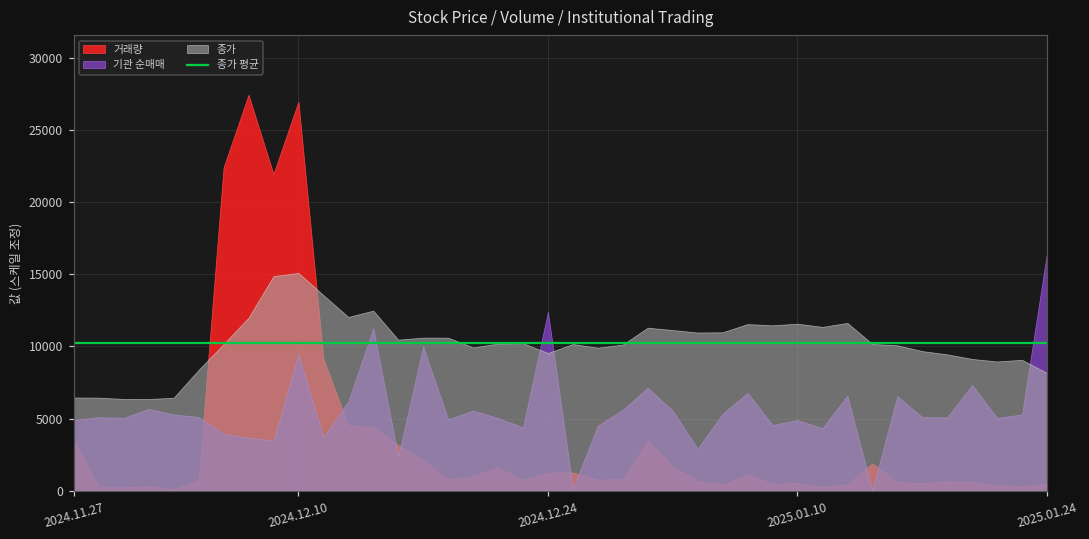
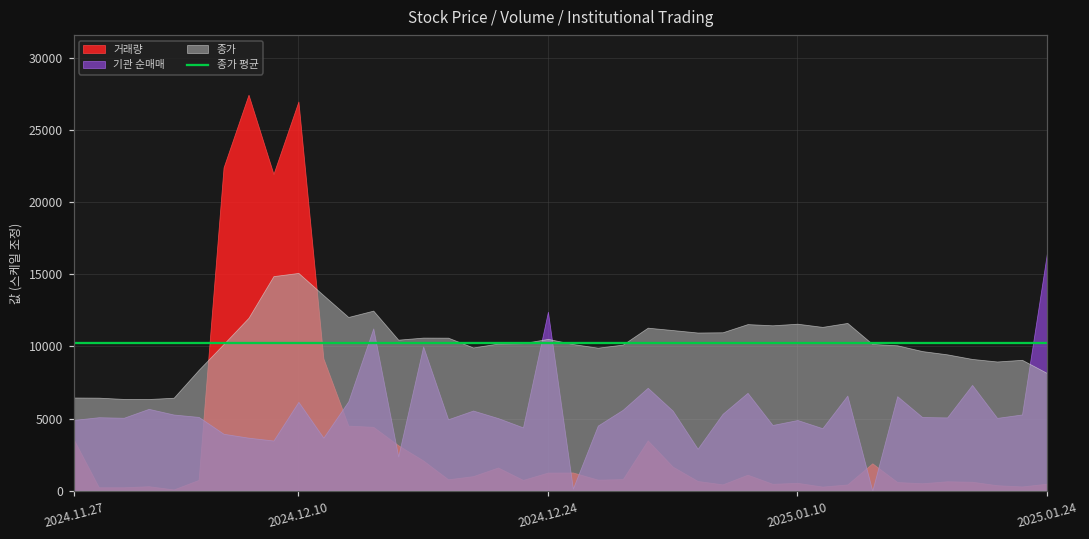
기관 순매매, 2024.12.10: 9500 -> 6200
종가, 2024.12.24: 9500 -> 10500
